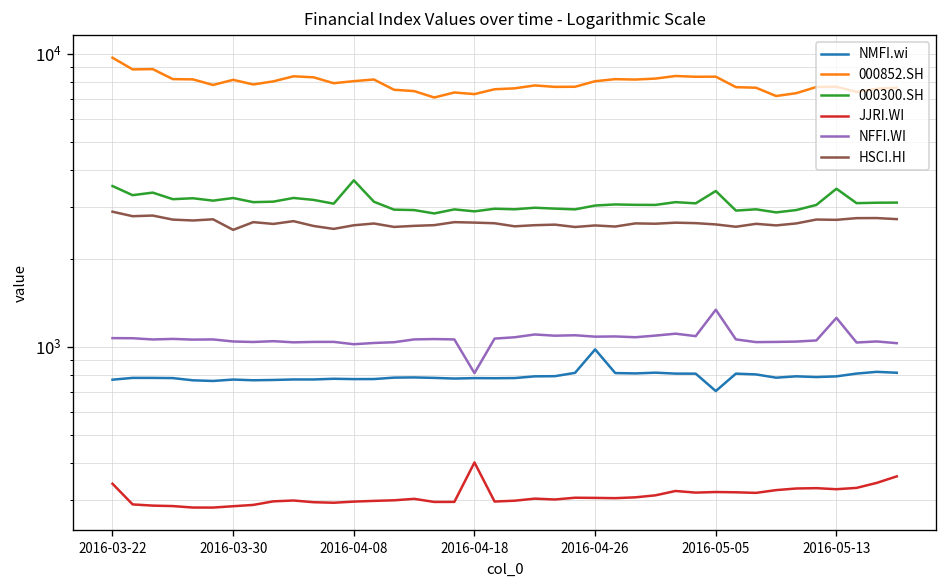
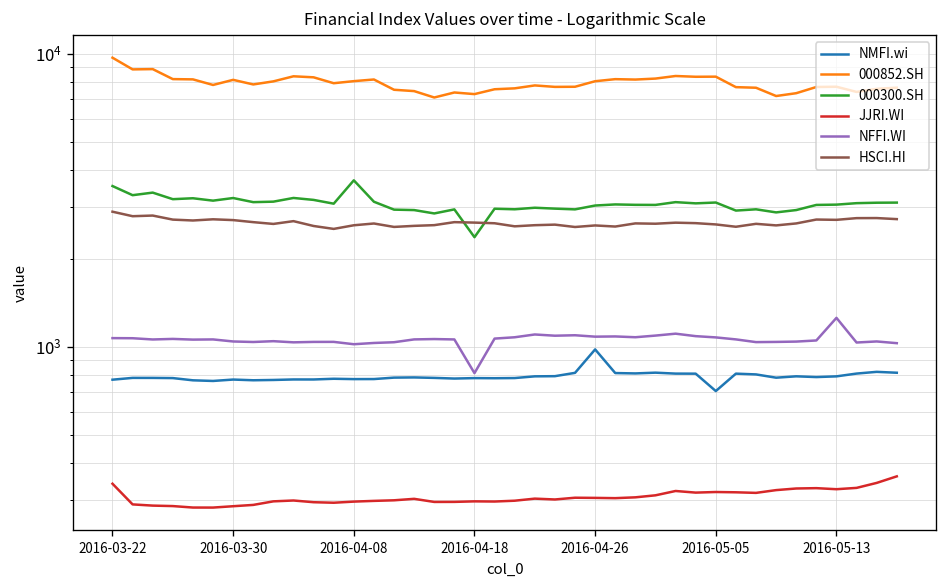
HSCI.HI, 2016-03-30: 2500 -> 2700
000300.SH, 2016-04-18: 2900 -> 2400
JJRI.WI, 2016-04-18: 400 -> 300
000300.SH, 2016-05-05: 3400 -> 3100
NFFI.WI, 2016-05-05: 1300 -> 1100
000300.SH, 2016-05-13: 3500 -> 3100
